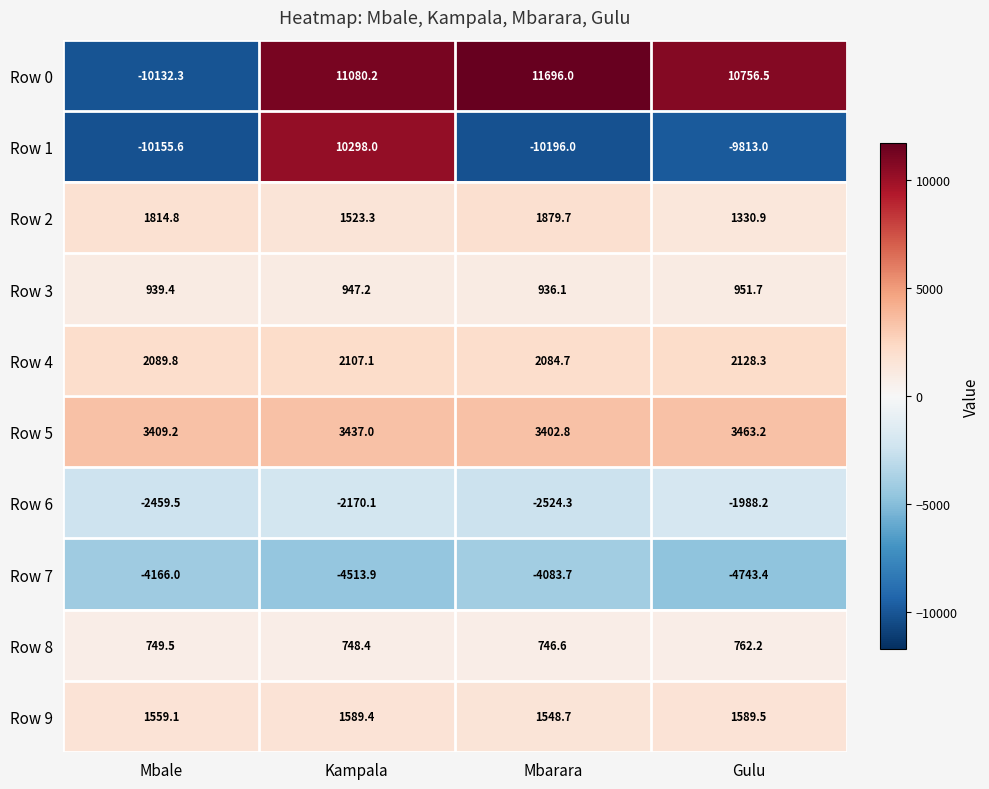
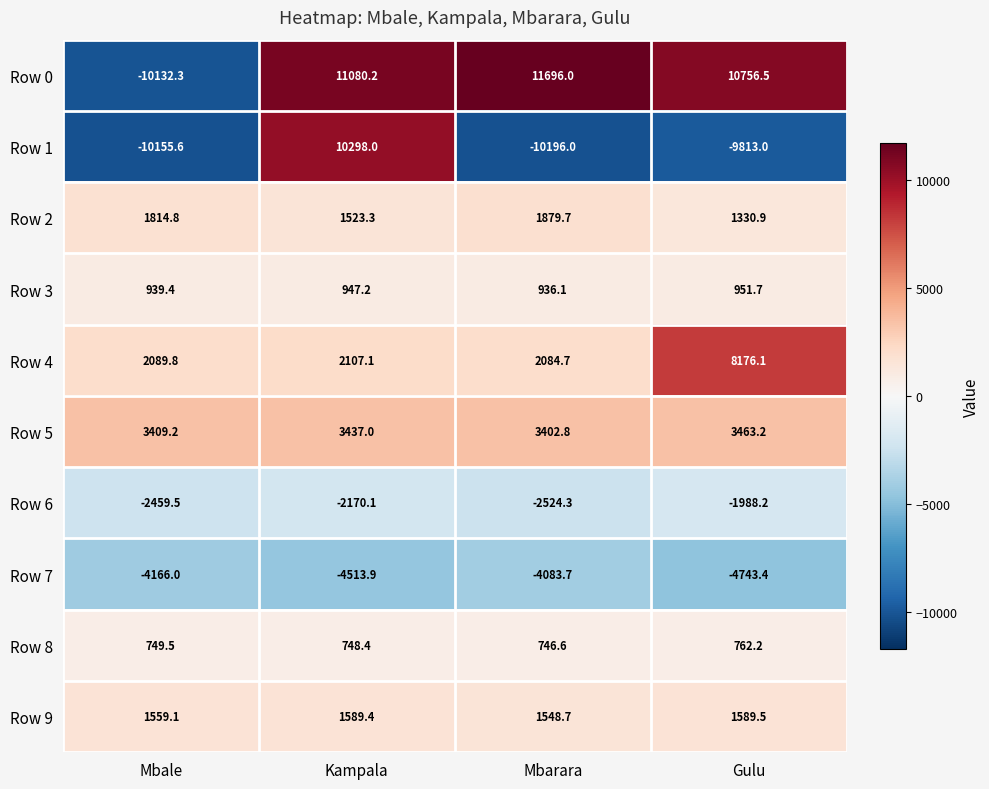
Row 4, Gulu: 2128.3 -> 8176.1
